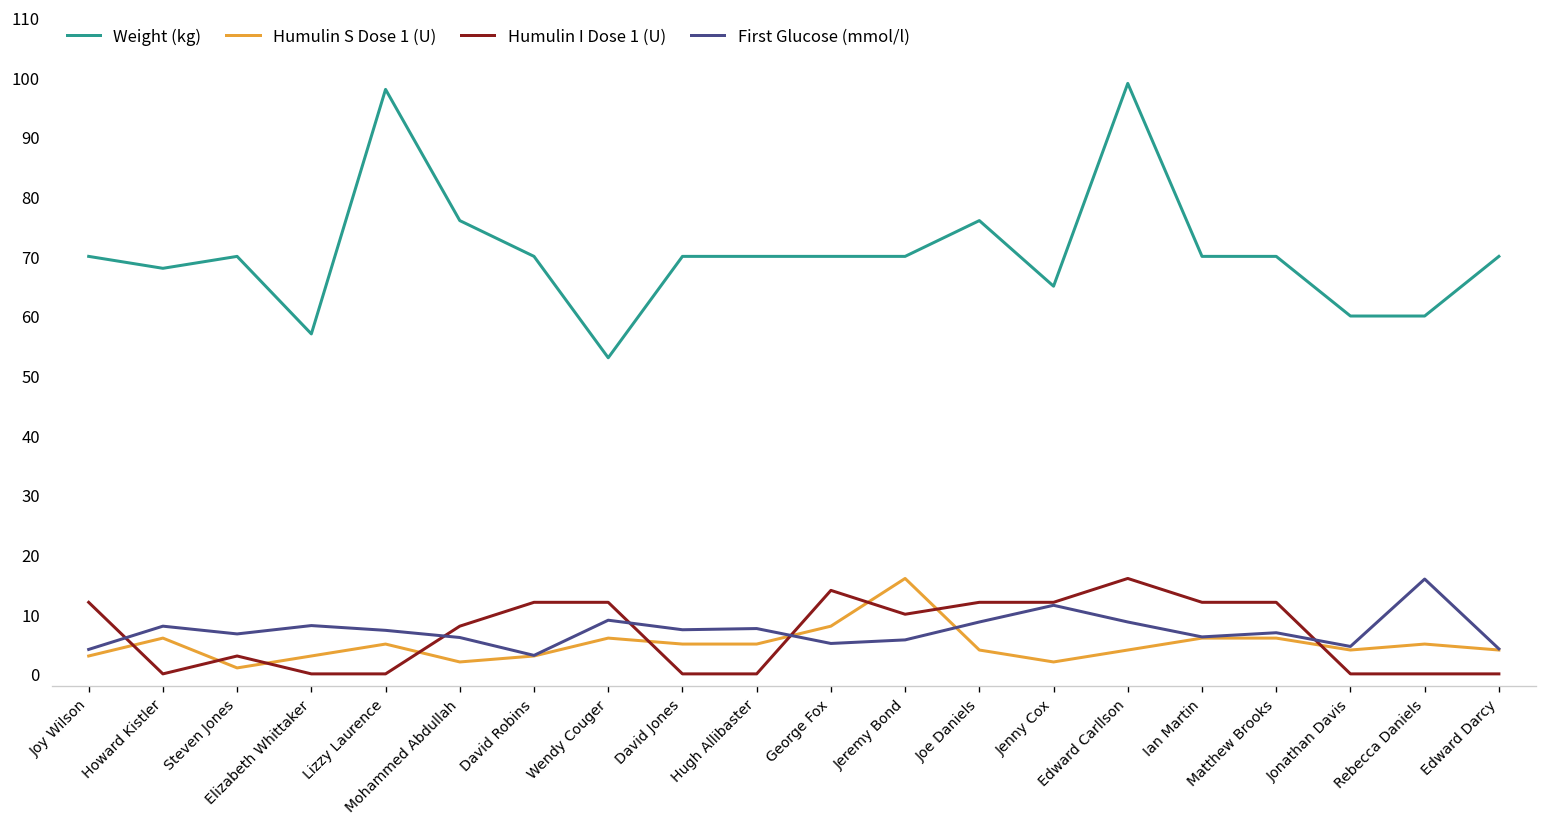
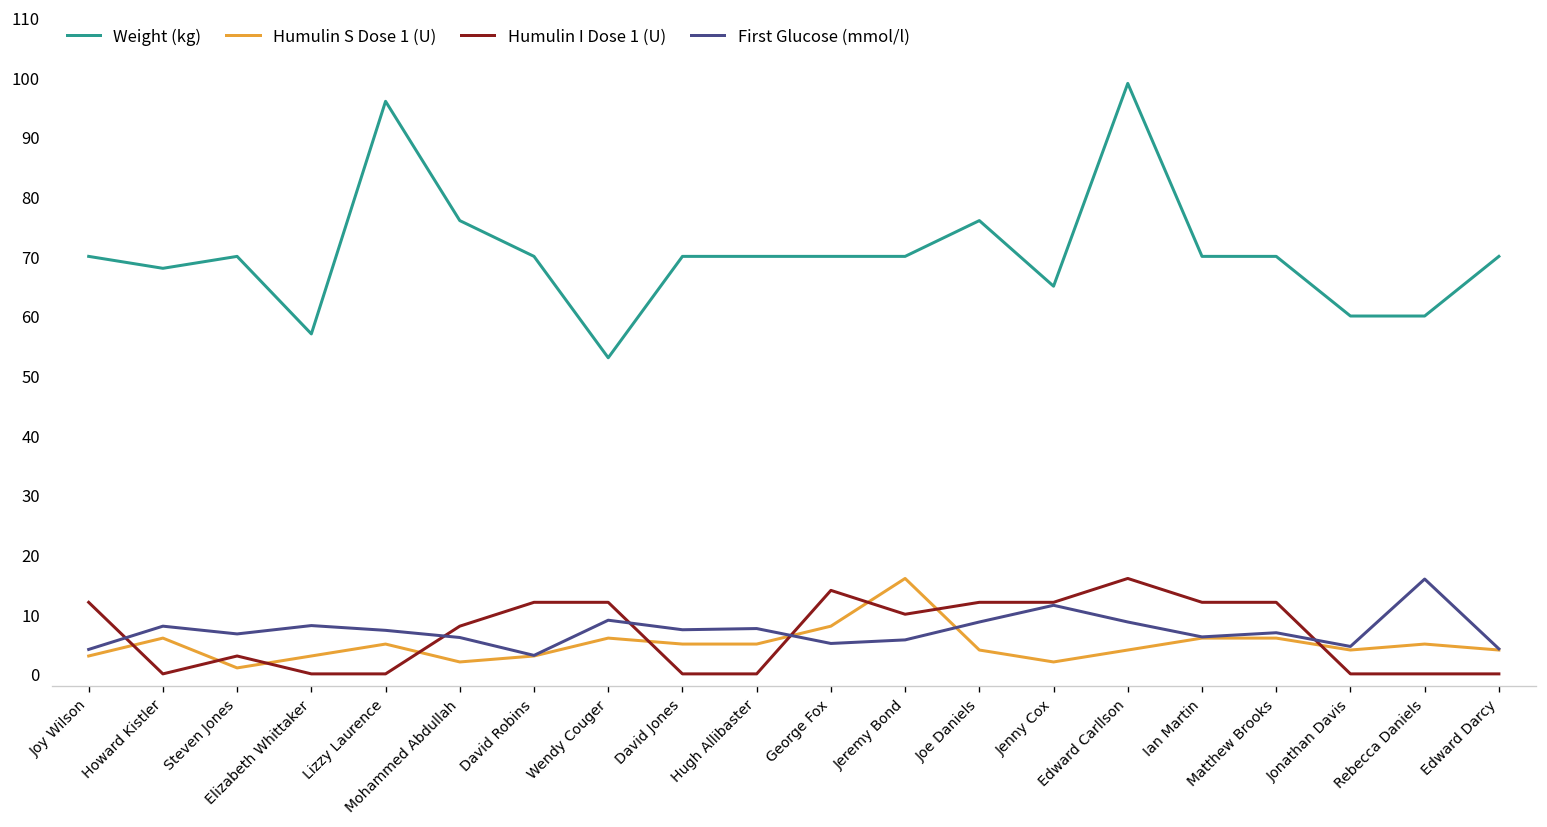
Weight (kg), Lizzy Laurence: 98 -> 96
